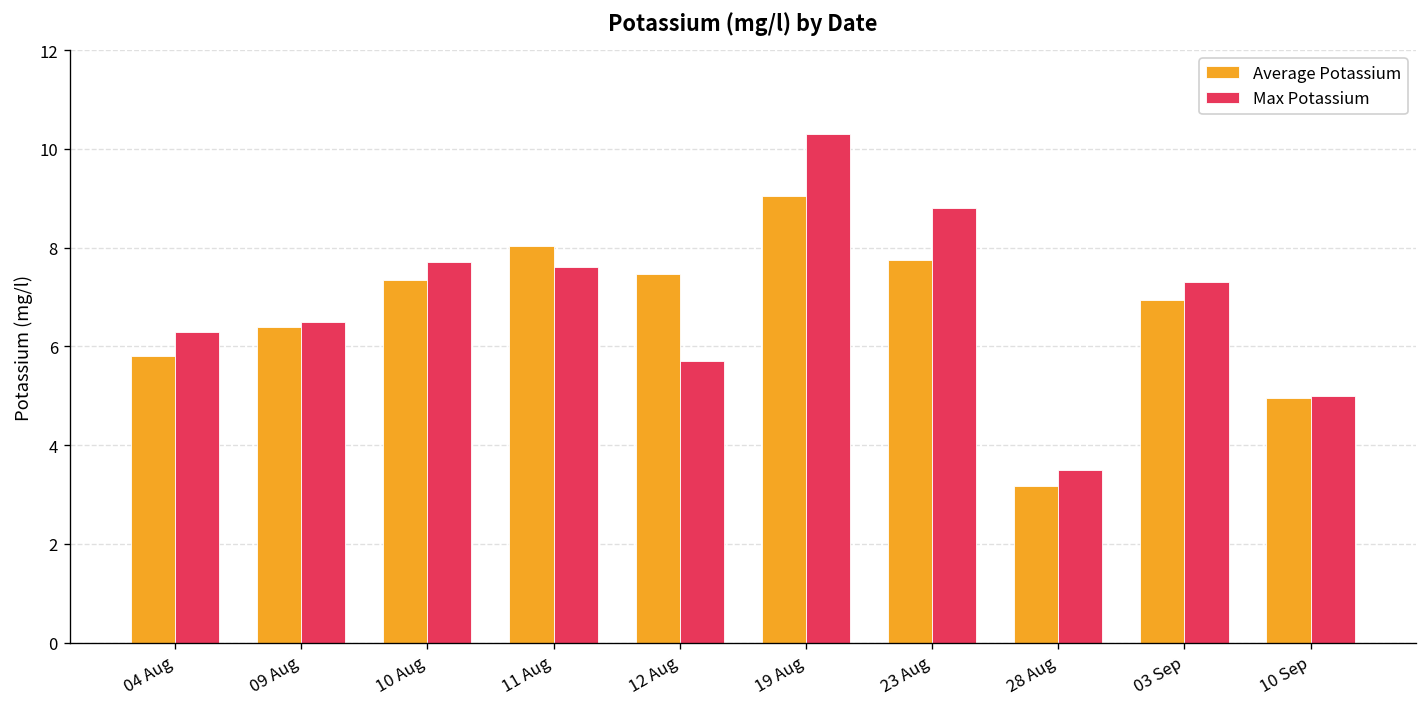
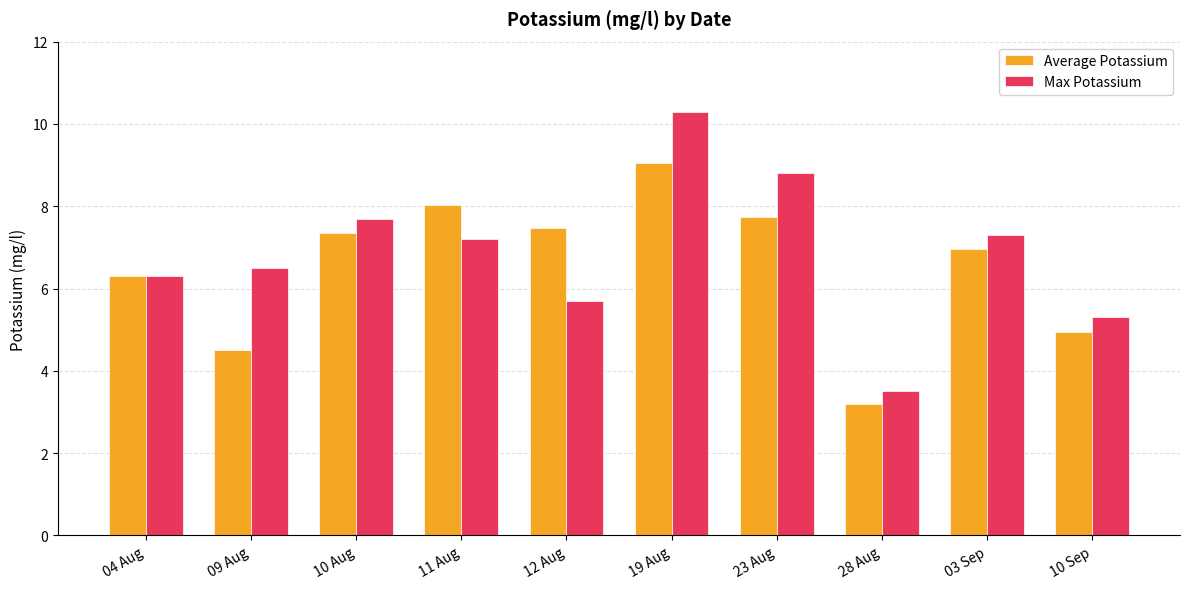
Average Potassium, 04 Aug: 5.8 -> 6.3
Average Potassium, 09 Aug: 6.4 -> 4.5
Max Potassium, 11 Aug: 7.6 -> 7.2
Max Potassium, 10 Sep: 5.0 -> 5.3
